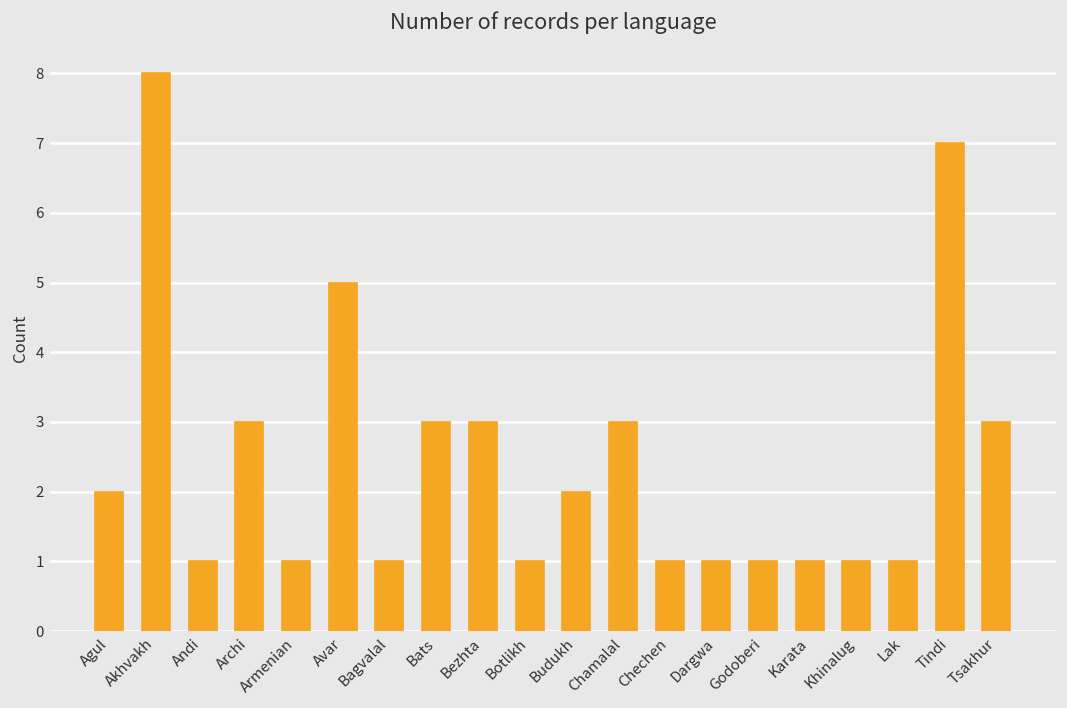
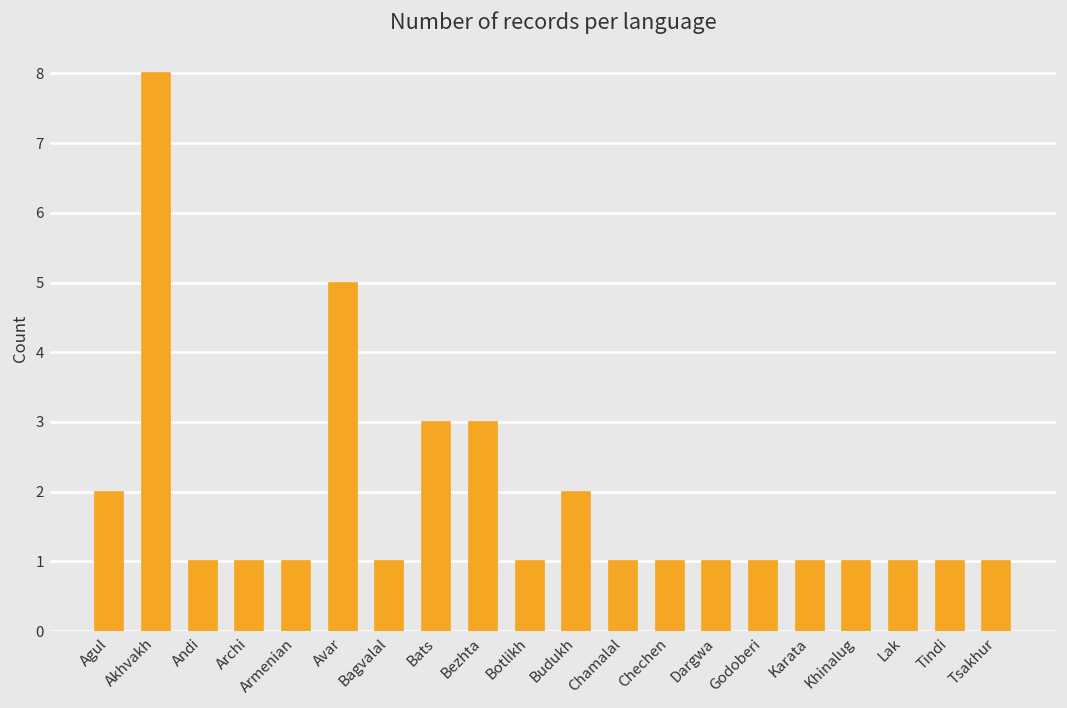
Archi: 3 -> 1
Chamalal: 3 -> 1
Tindi: 7 -> 1
Tsakhur: 3 -> 1
